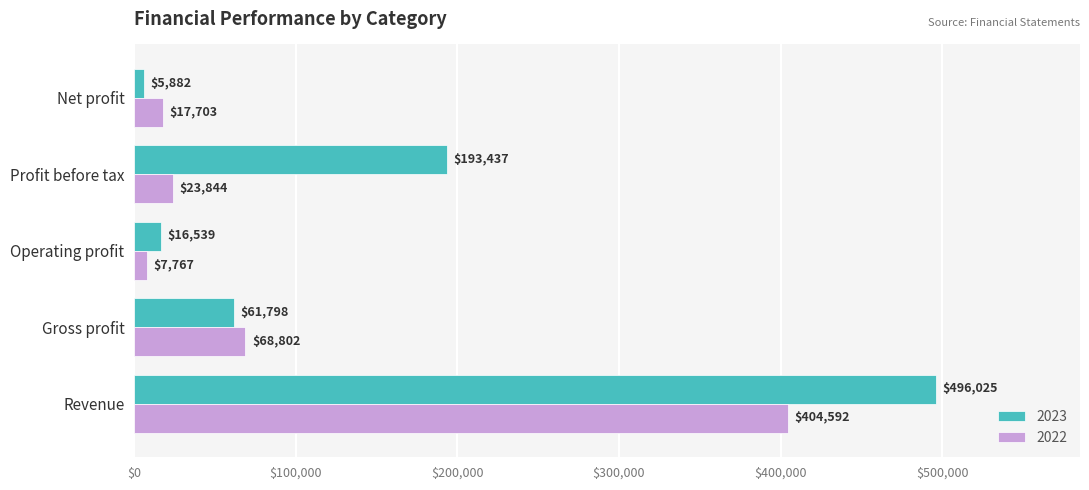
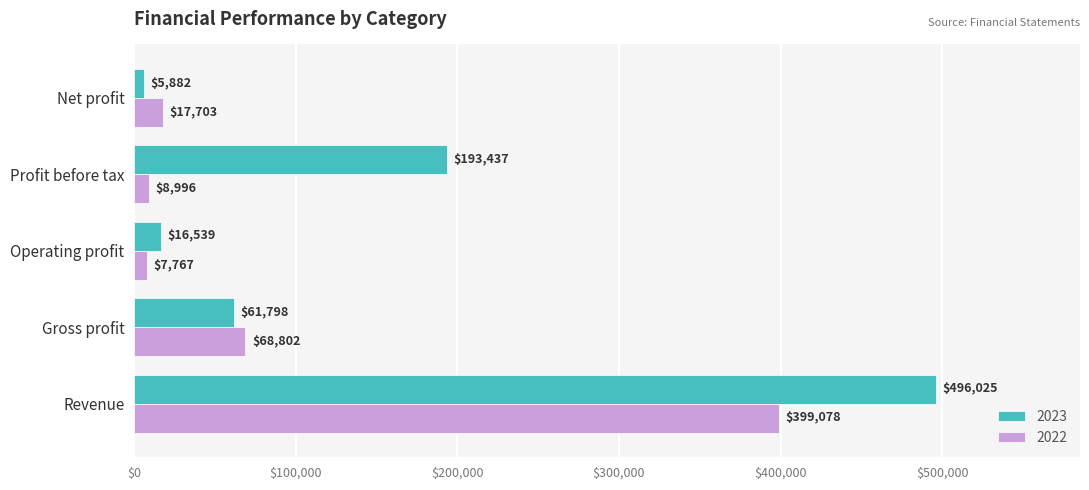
2022, Profit before tax: $23,844 -> $8,996
2022, Revenue: $404,592 -> $399,078
